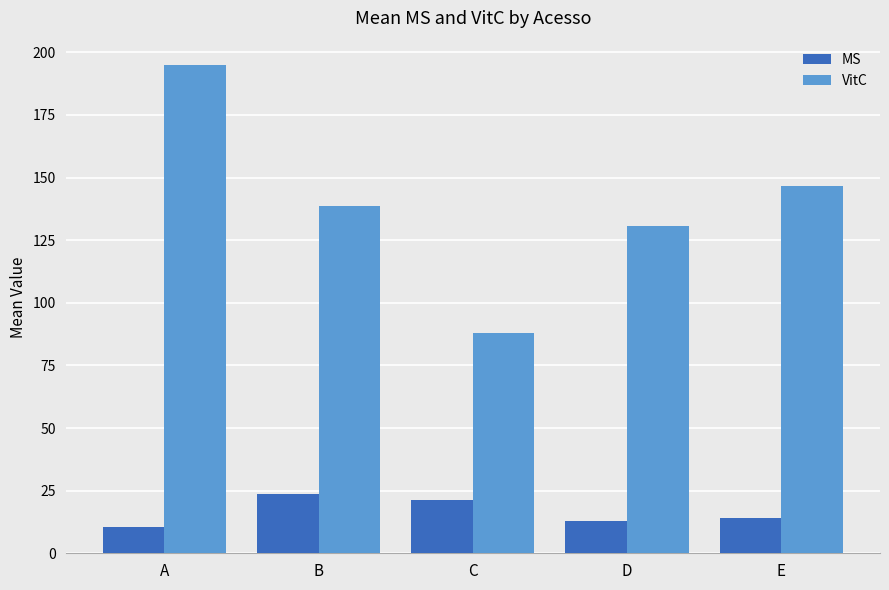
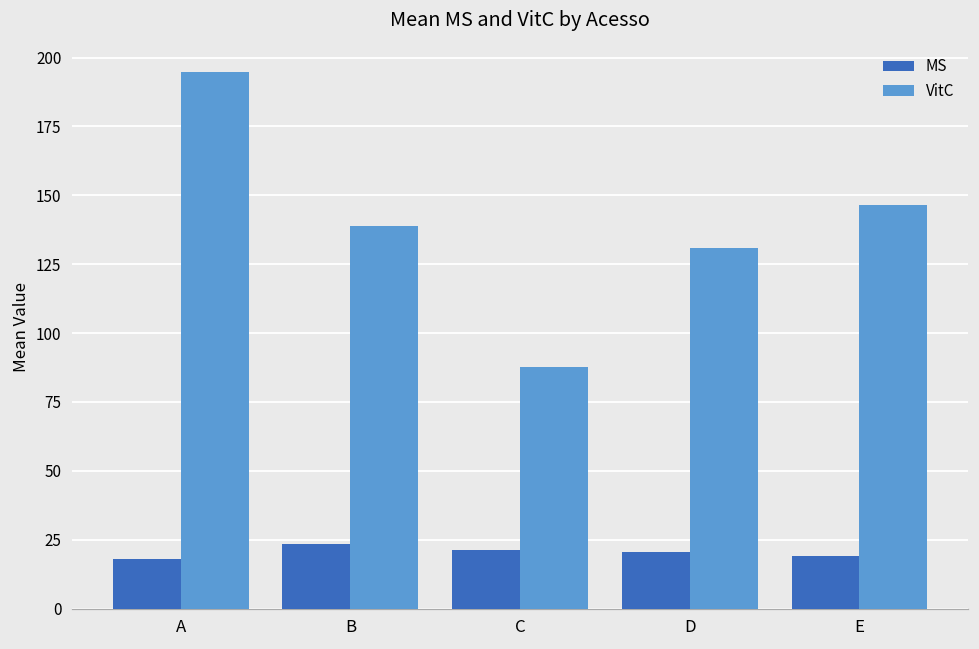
MS, A: 10 -> 18
MS, D: 13 -> 21
MS, E: 14 -> 19
